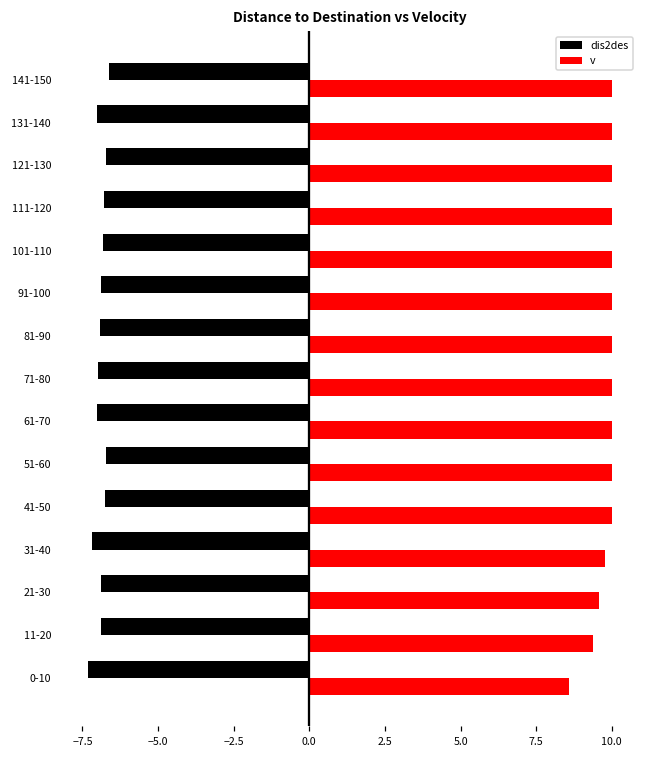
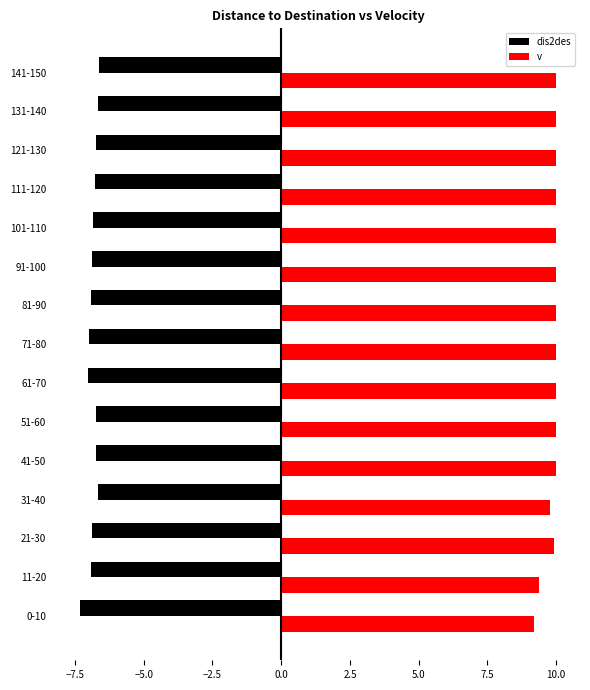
dis2des, 131-140: -7.0 -> -6.7
dis2des, 31-40: -7.2 -> -6.7
v, 21-30: 9.6 -> 9.9
v, 0-10: 8.6 -> 9.2
